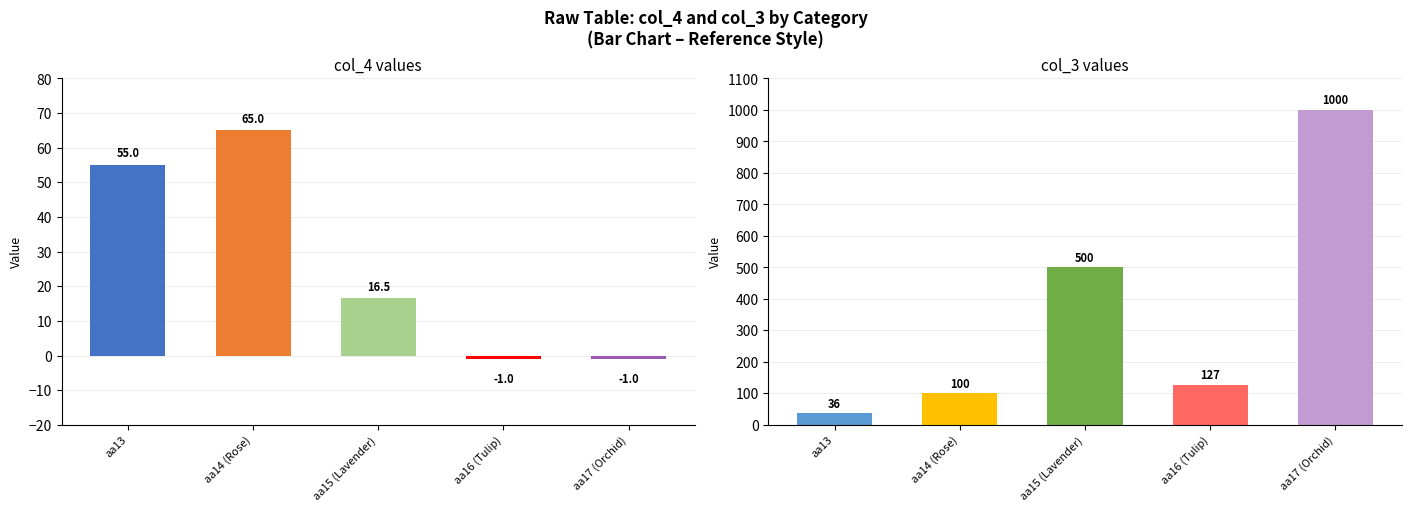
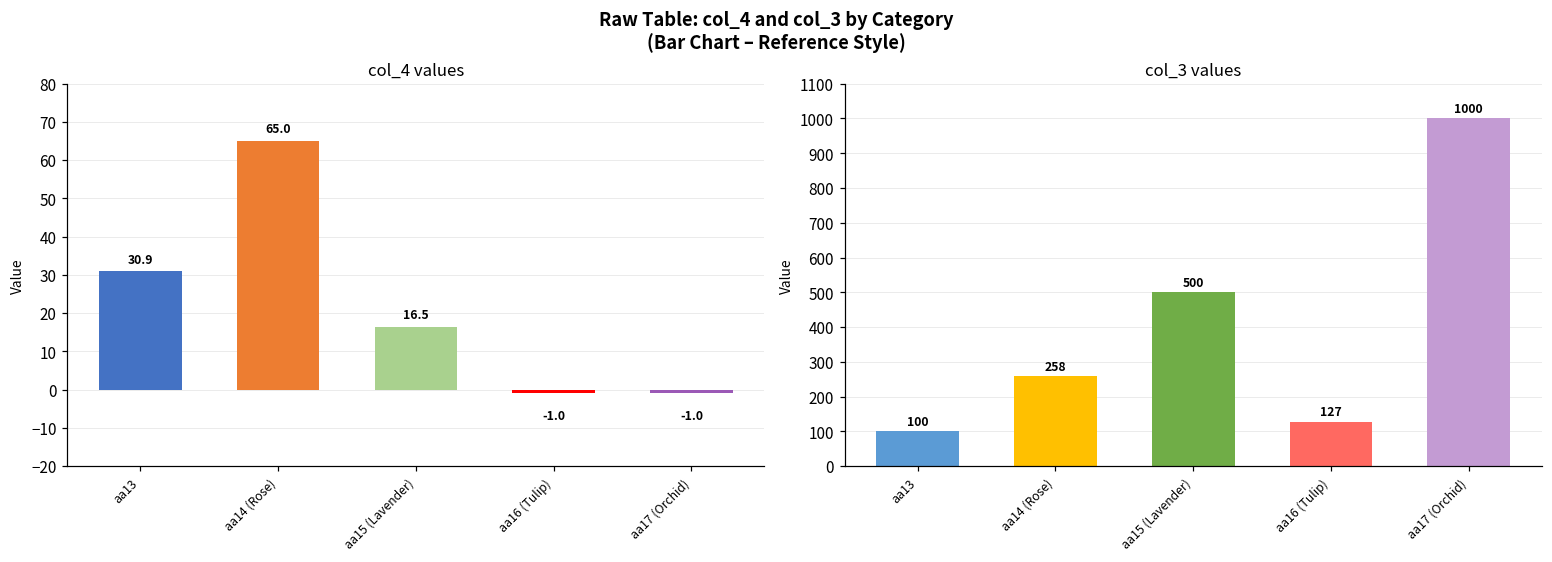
col_4 values, aa13: 55.0 -> 30.9
col_3 values, aa13: 36 -> 100
col_3 values, aa14 (Rose): 100 -> 258
